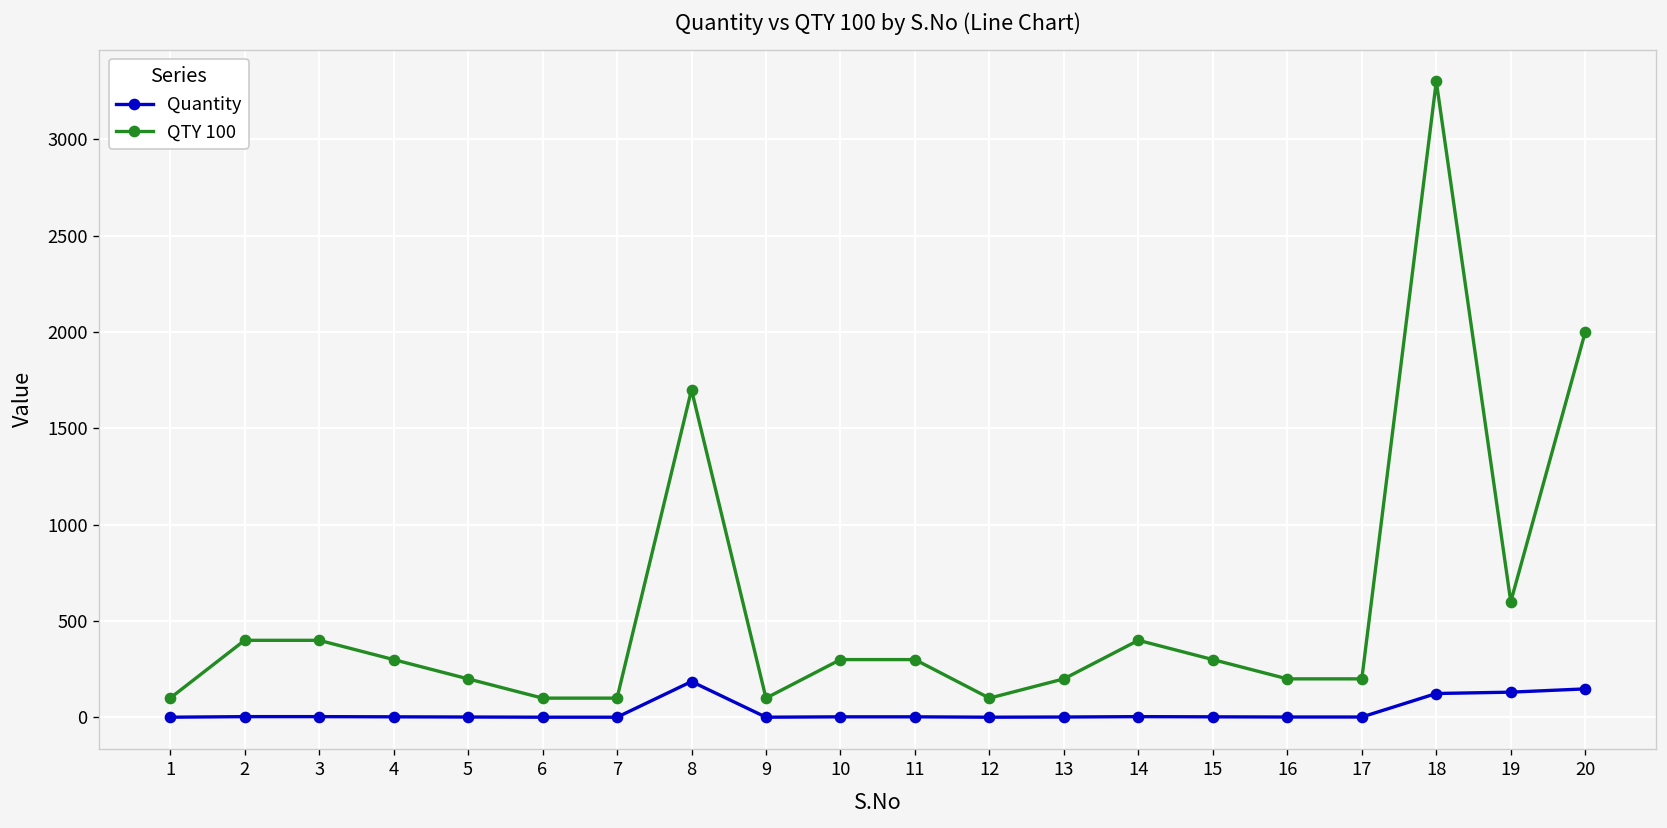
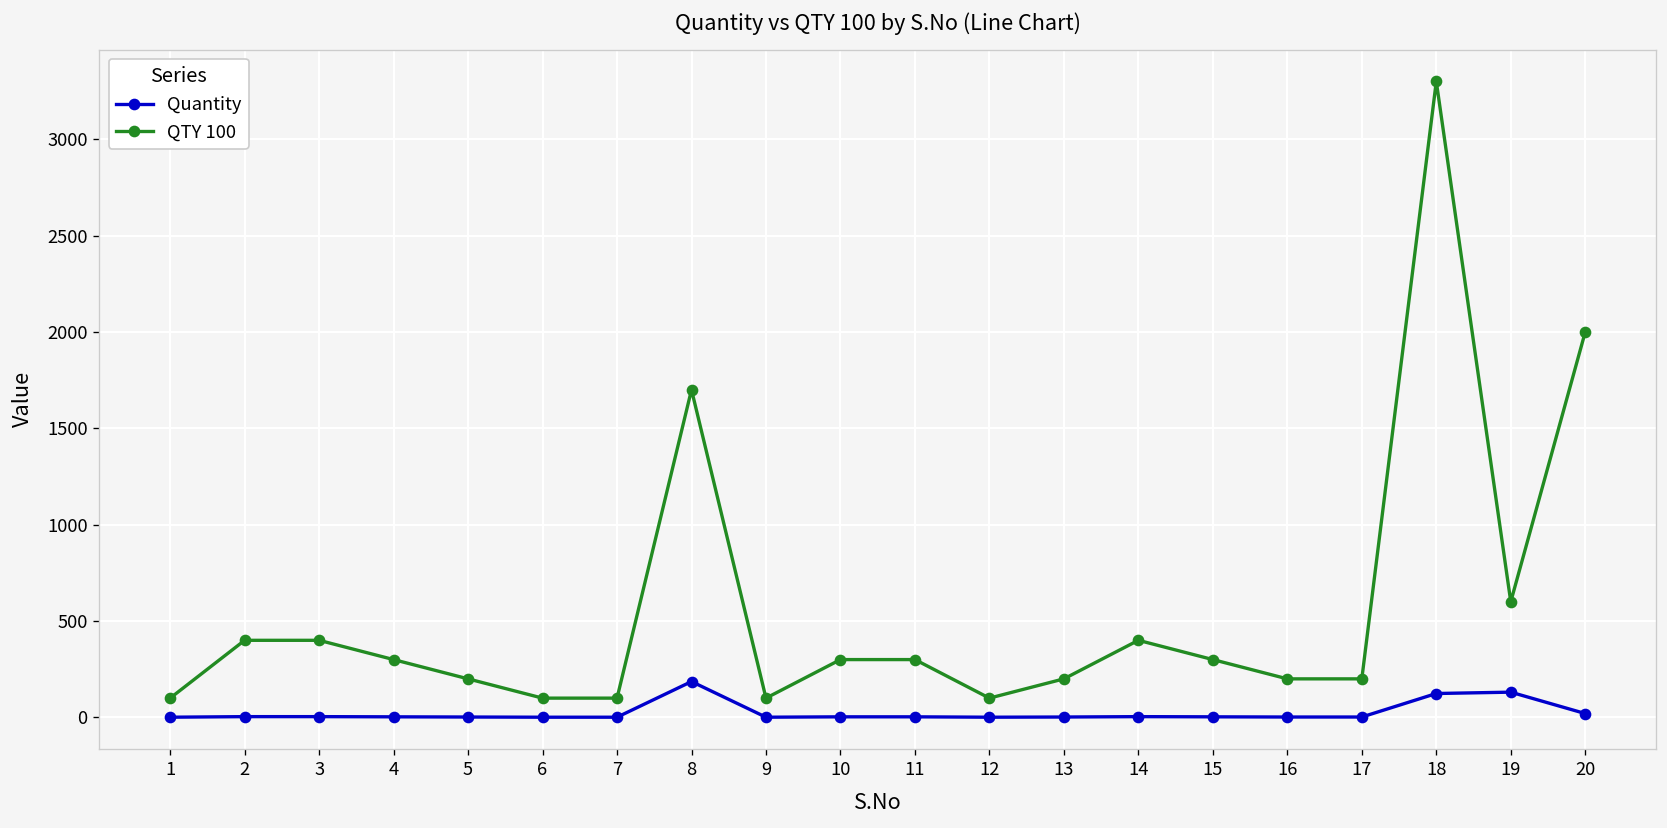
Quantity, 20: 150 -> 20
